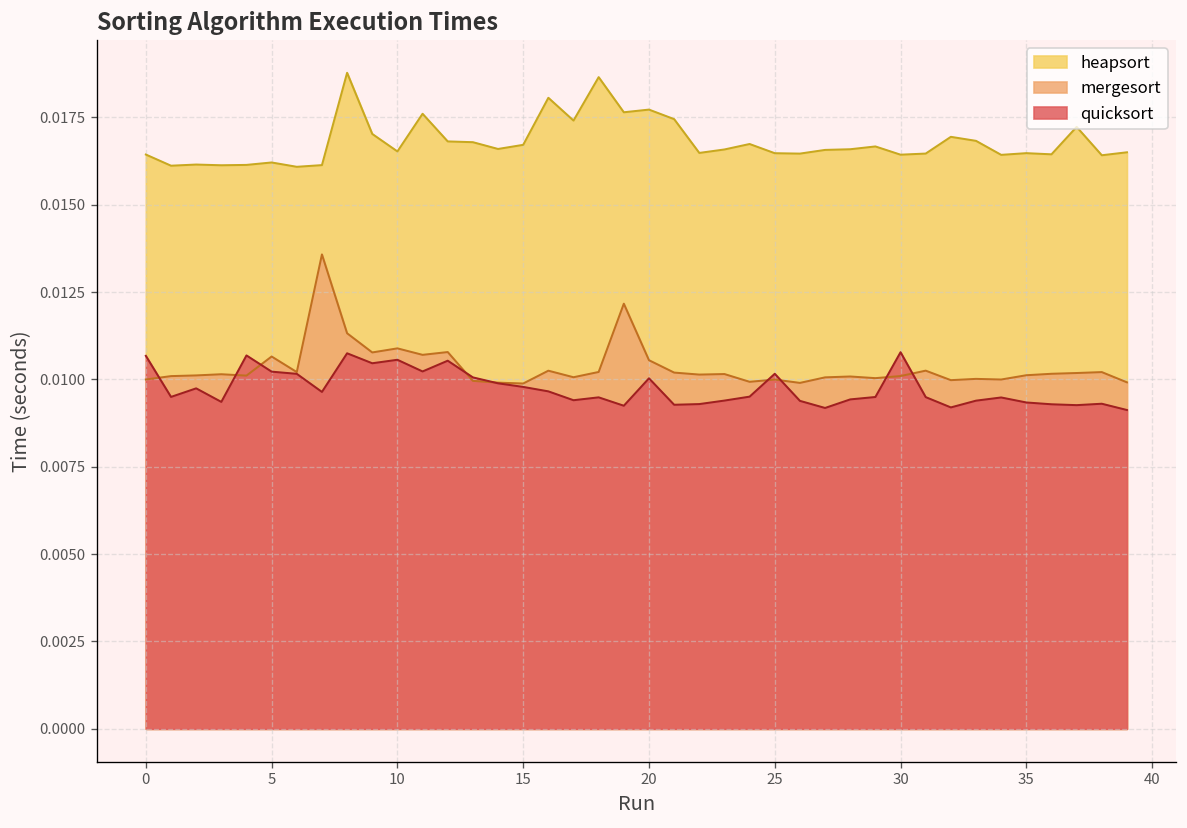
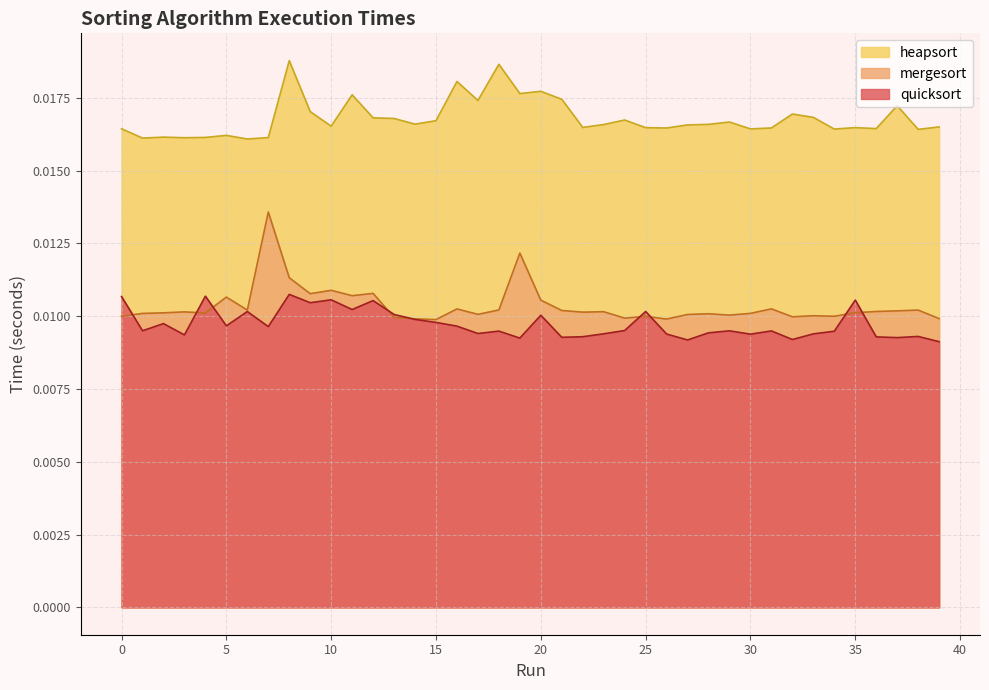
quicksort, 5: 0.0102 -> 0.0097
quicksort, 30: 0.0108 -> 0.0094
quicksort, 35: 0.0093 -> 0.0106
